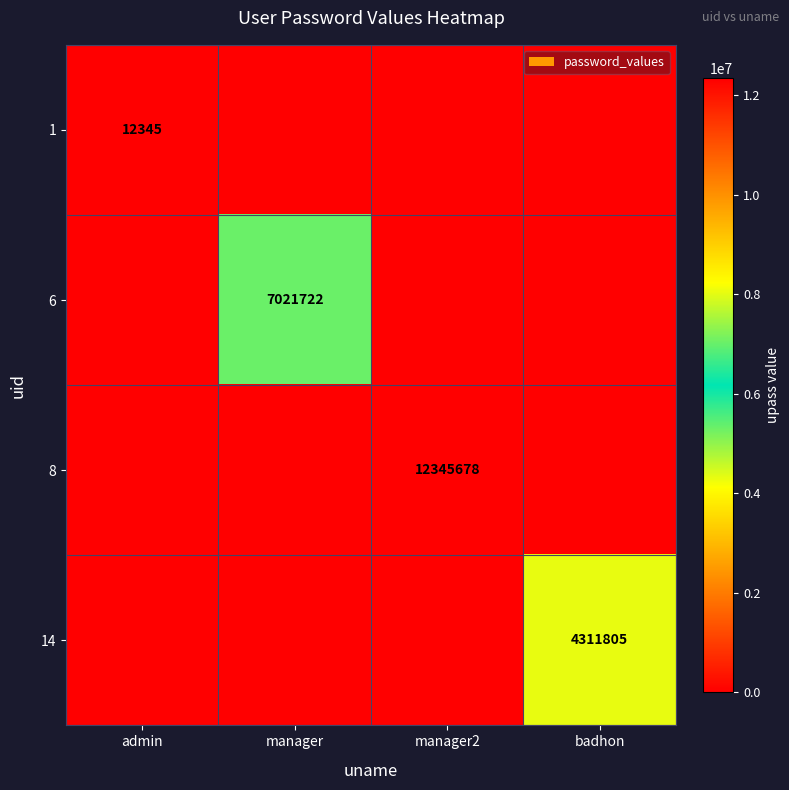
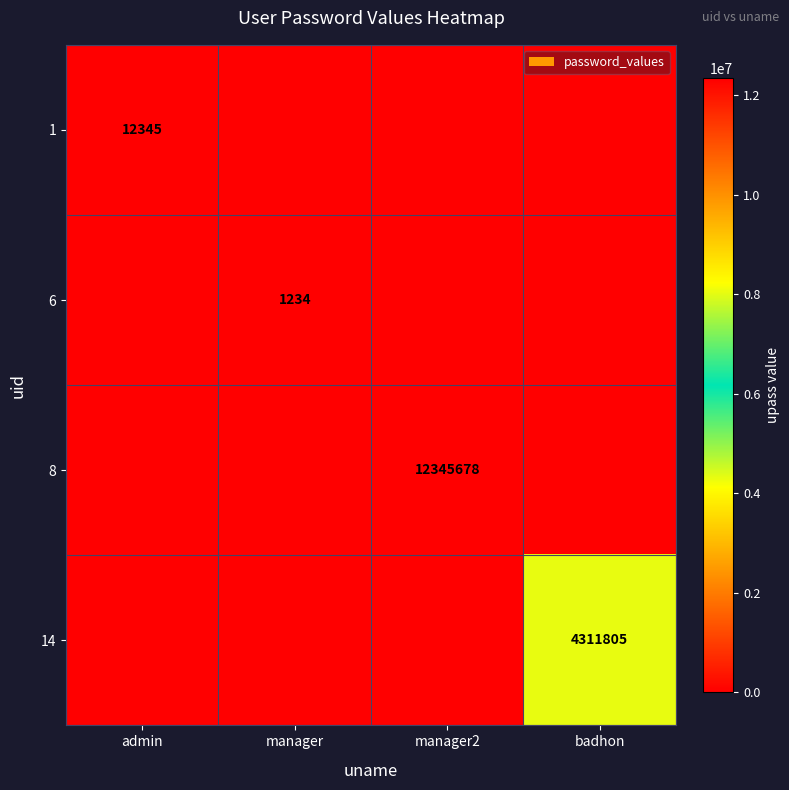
6, manager: 7021722 -> 1234
